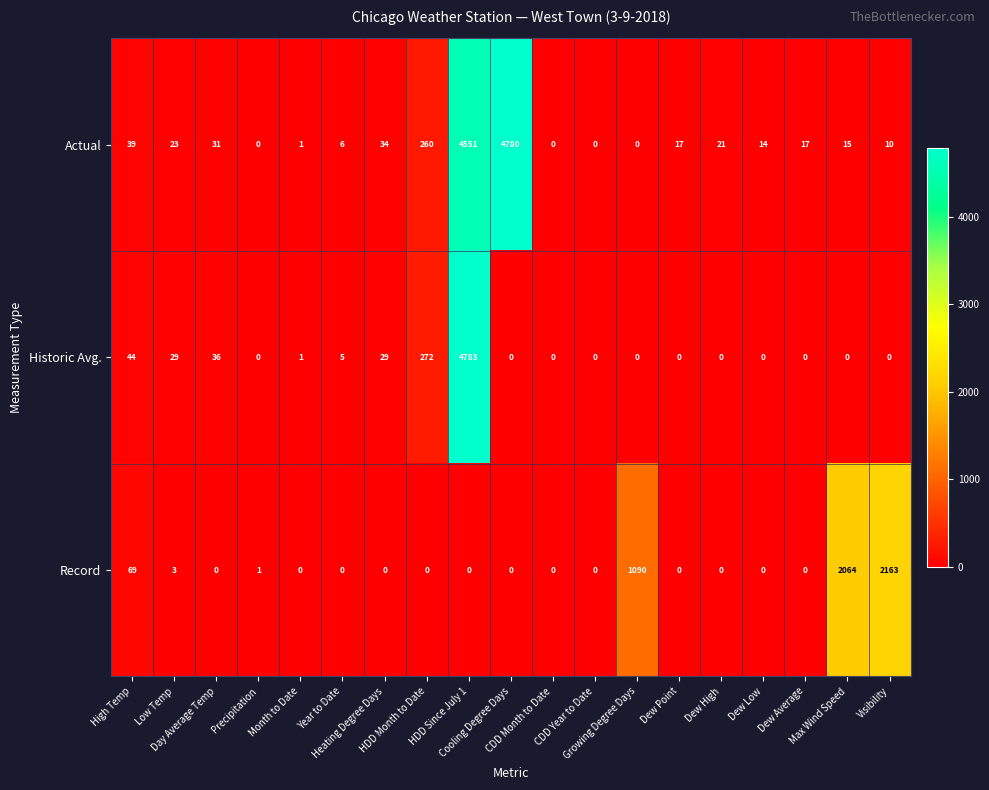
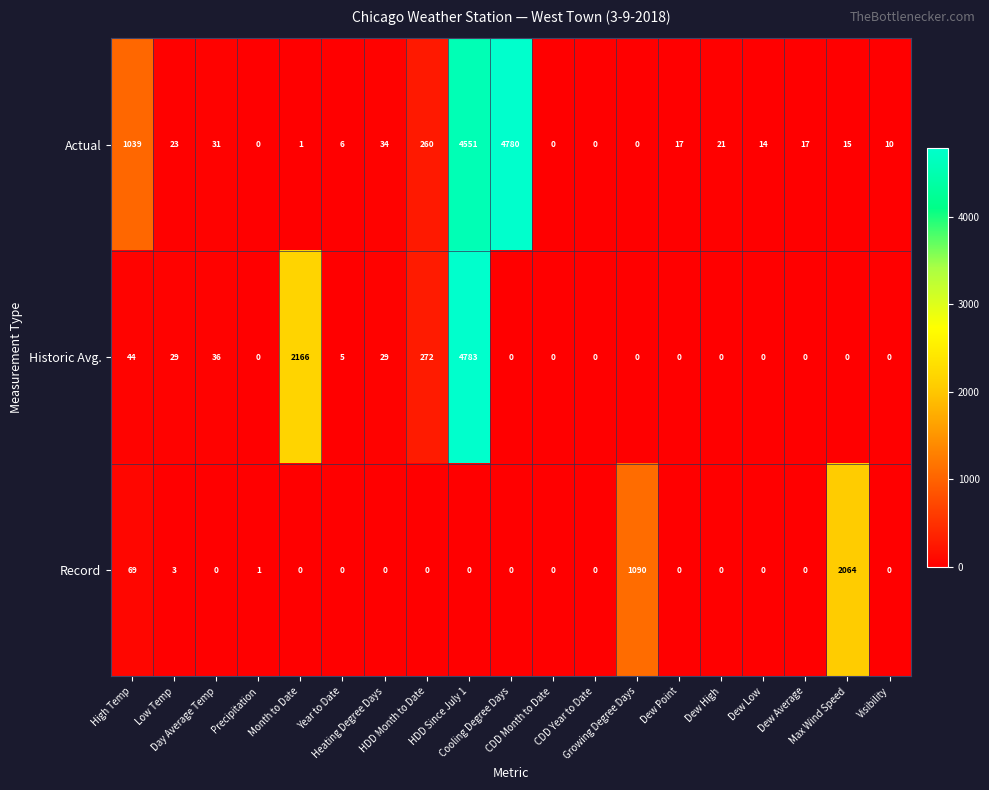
Actual, High Temp: 39 -> 1039
Historic Avg., Month to Date: 1 -> 2166
Record, Visibility: 2163 -> 0
